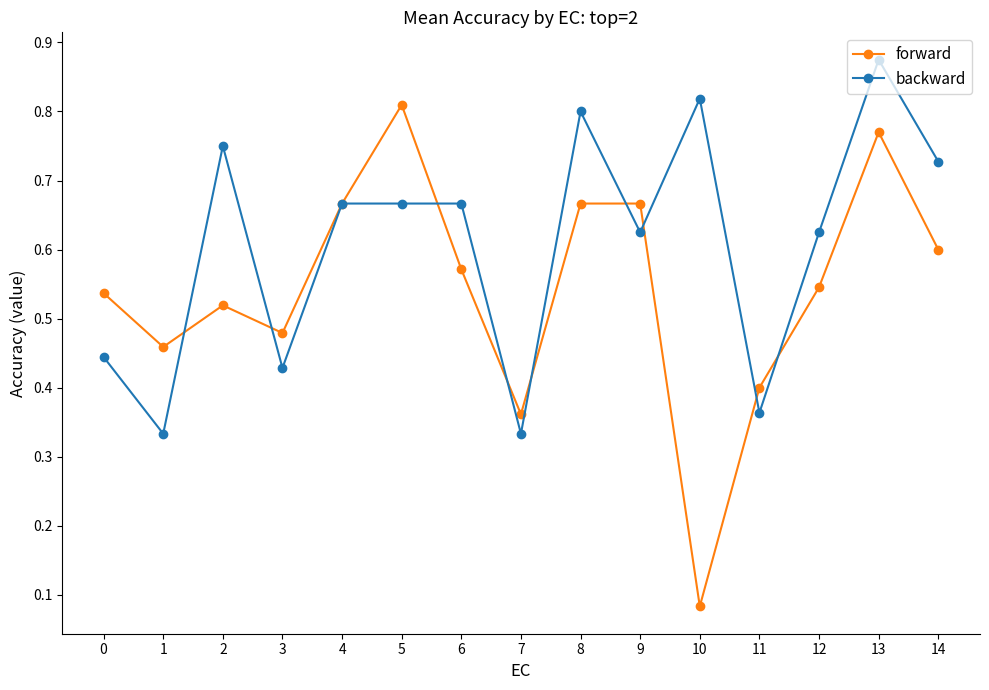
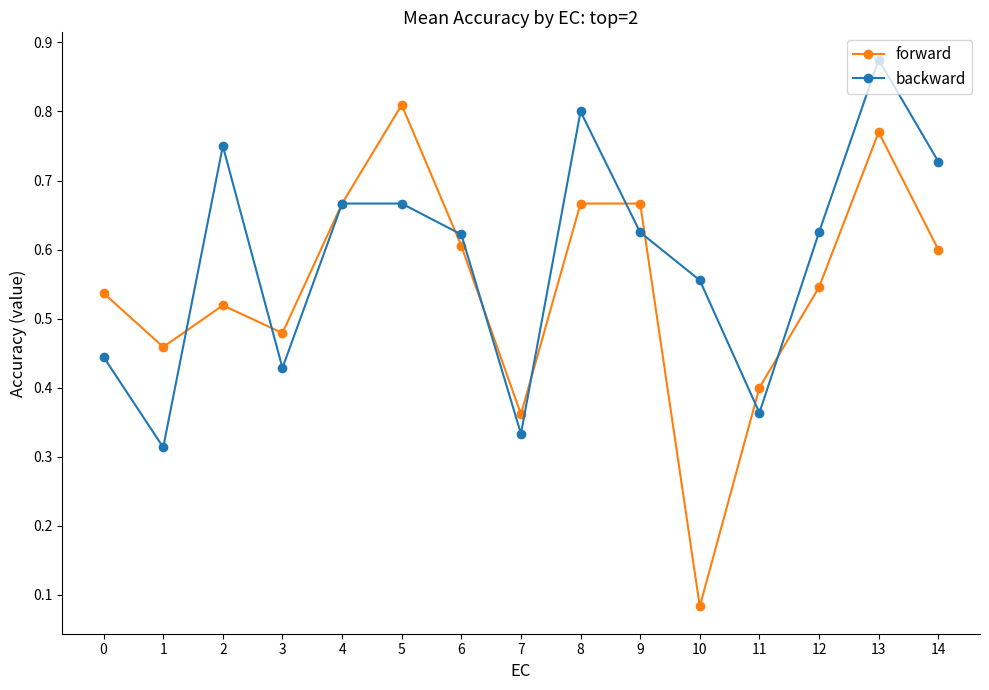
backward, 1: 0.33 -> 0.31
forward, 6: 0.57 -> 0.61
backward, 6: 0.67 -> 0.62
backward, 10: 0.82 -> 0.56
